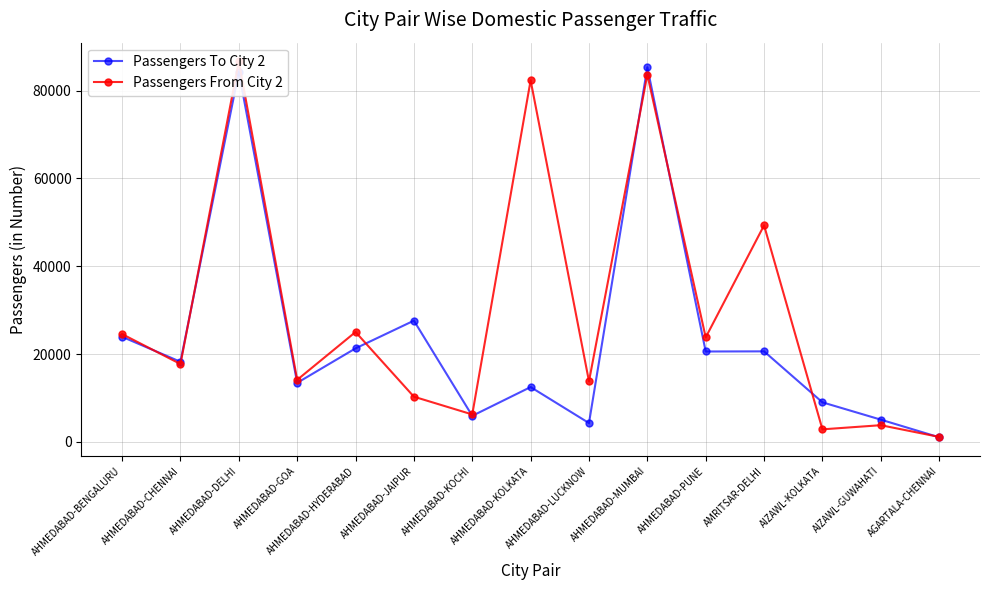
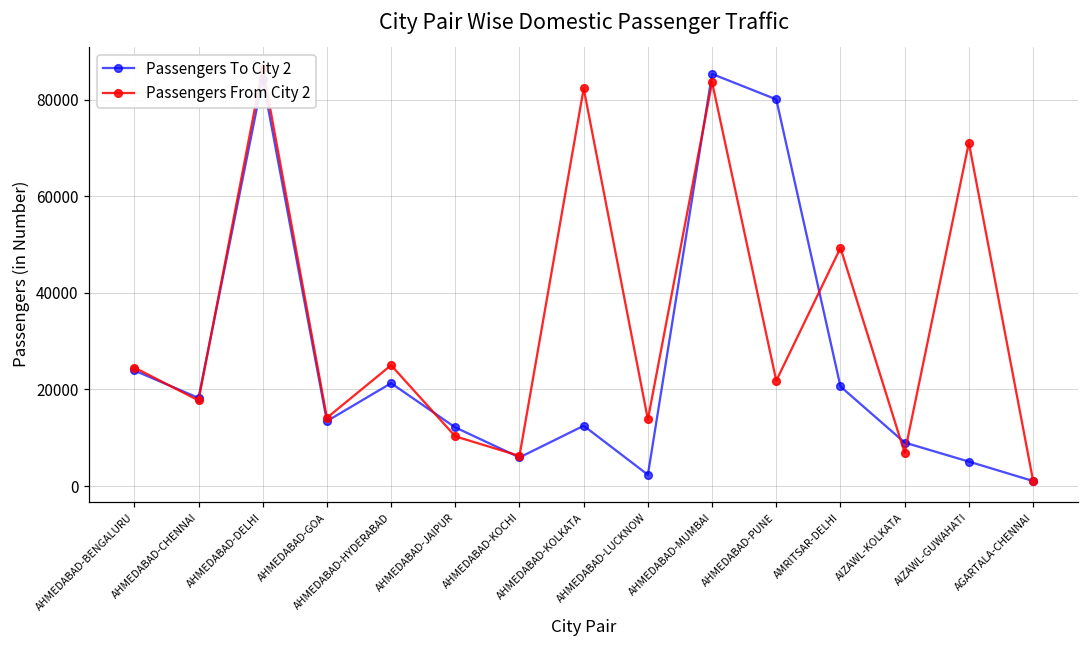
Passengers To City 2, AHMEDABAD-JAIPUR: 28000 -> 12000
Passengers To City 2, AHMEDABAD-LUCKNOW: 4000 -> 2000
Passengers To City 2, AHMEDABAD-PUNE: 21000 -> 80000
Passengers From City 2, AHMEDABAD-PUNE: 24000 -> 22000
Passengers From City 2, AIZAWL-KOLKATA: 3000 -> 7000
Passengers From City 2, AIZAWL-GUWAHATI: 4000 -> 71000
